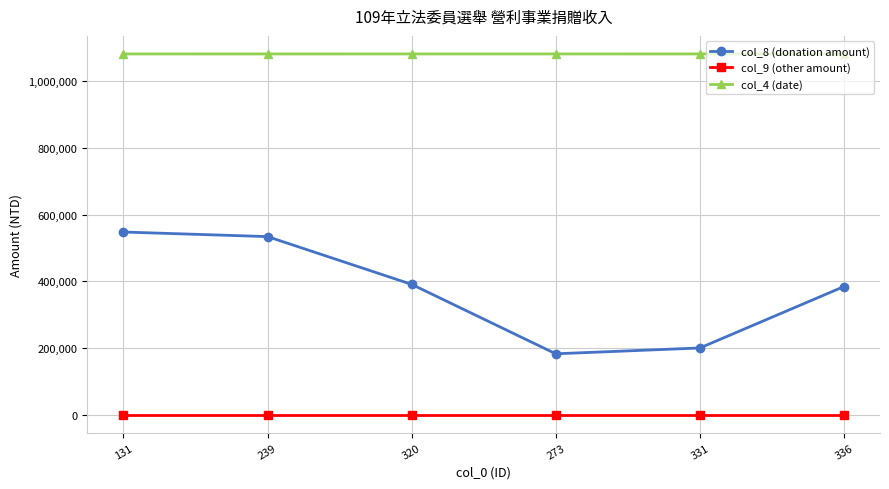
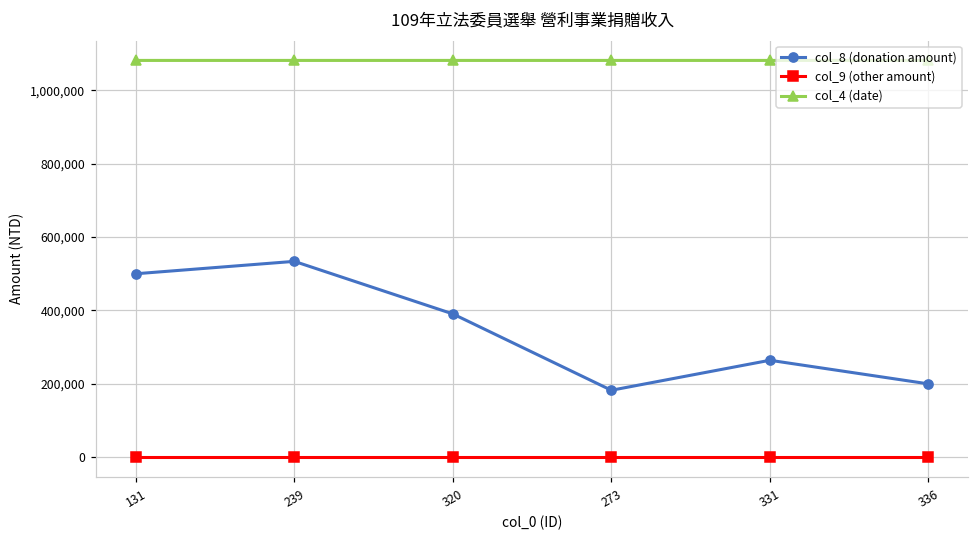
col_8 (donation amount), 131: 550,000 -> 500,000
col_8 (donation amount), 331: 200,000 -> 260,000
col_8 (donation amount), 336: 380,000 -> 200,000
